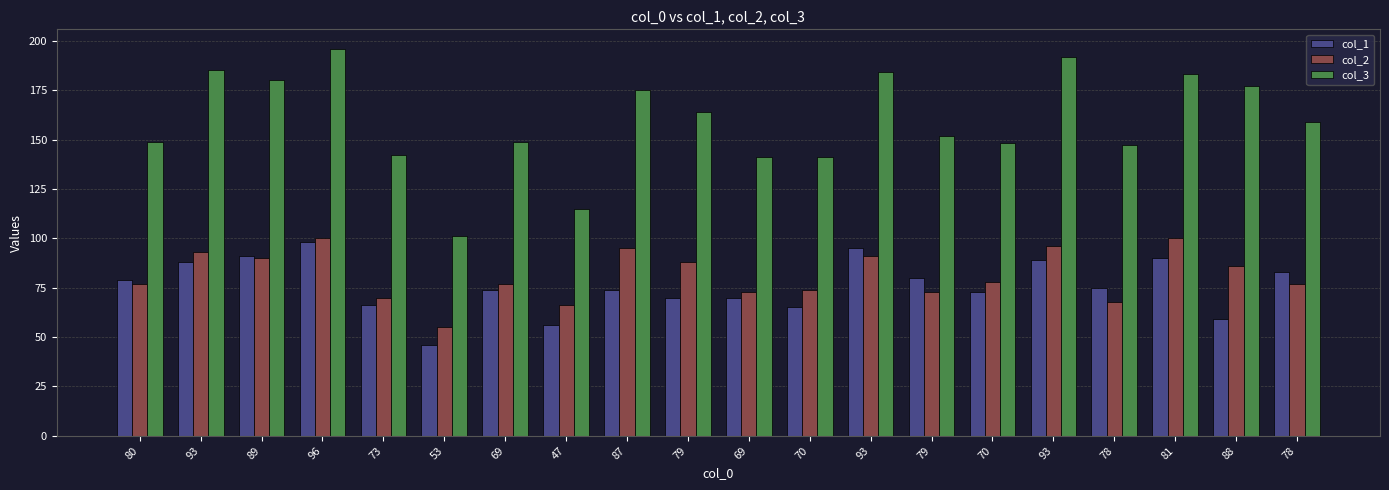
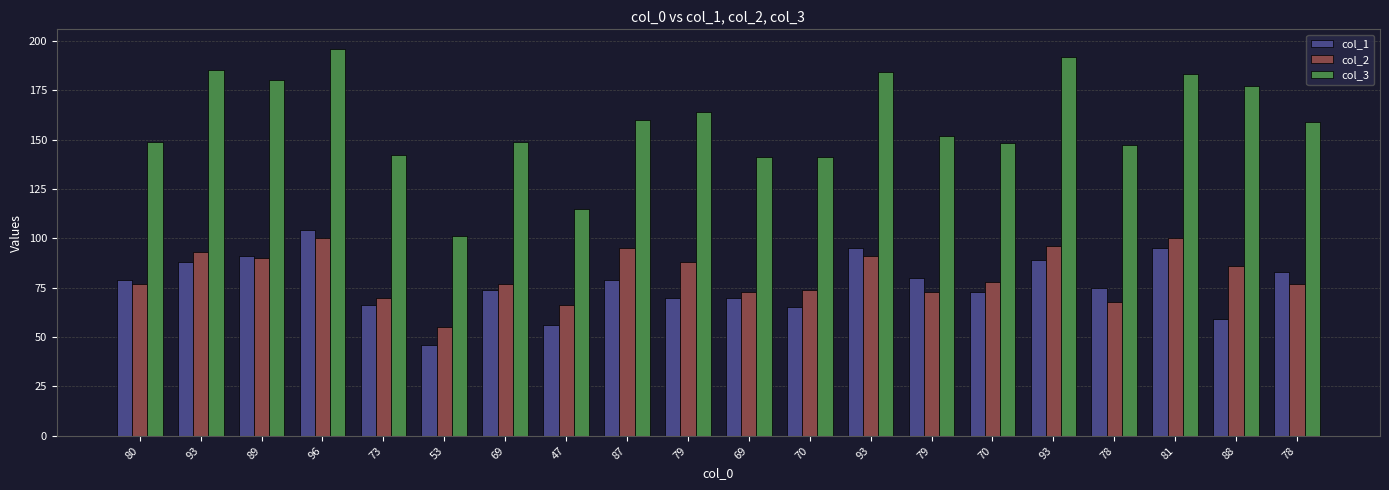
col_1, 96: 98 -> 104
col_1, 87: 74 -> 79
col_3, 87: 175 -> 160
col_1, 81: 90 -> 95
